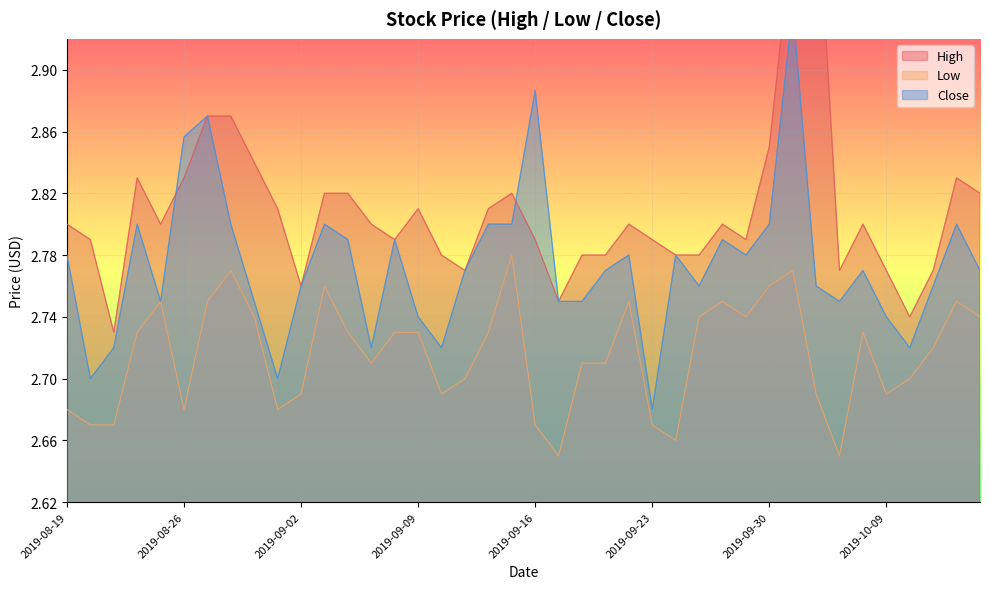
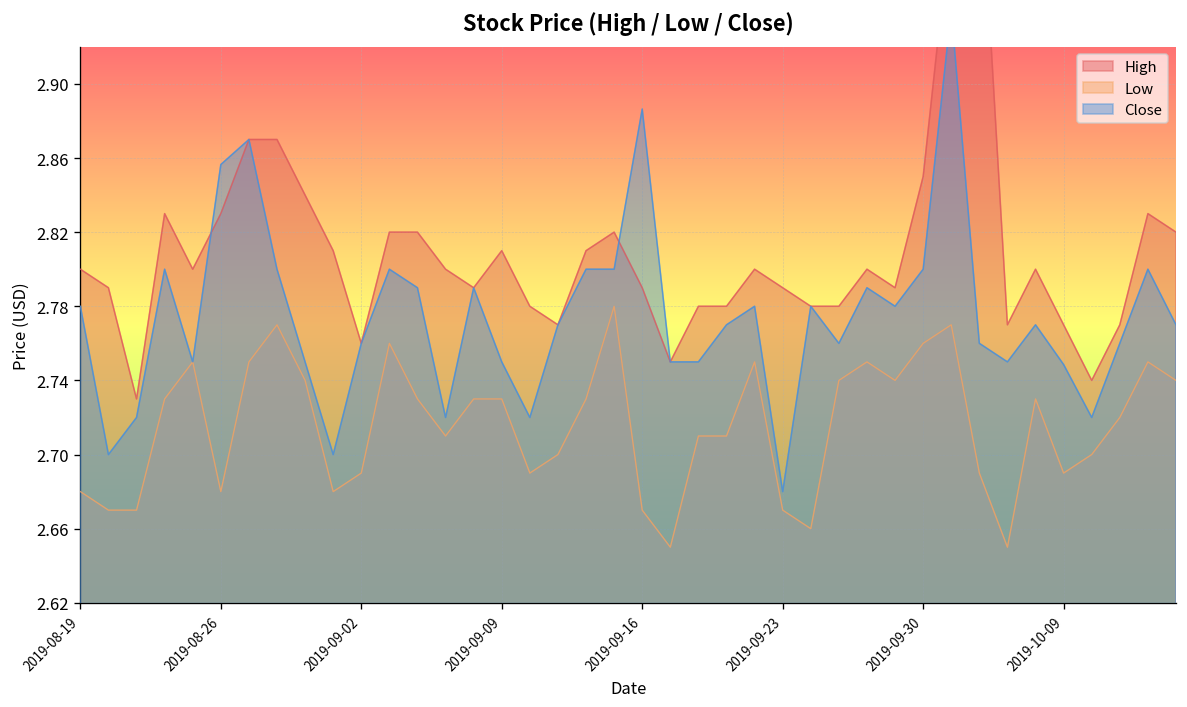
Close, 2019-09-09: 2.74 -> 2.75
Close, 2019-10-09: 2.740 -> 2.749
